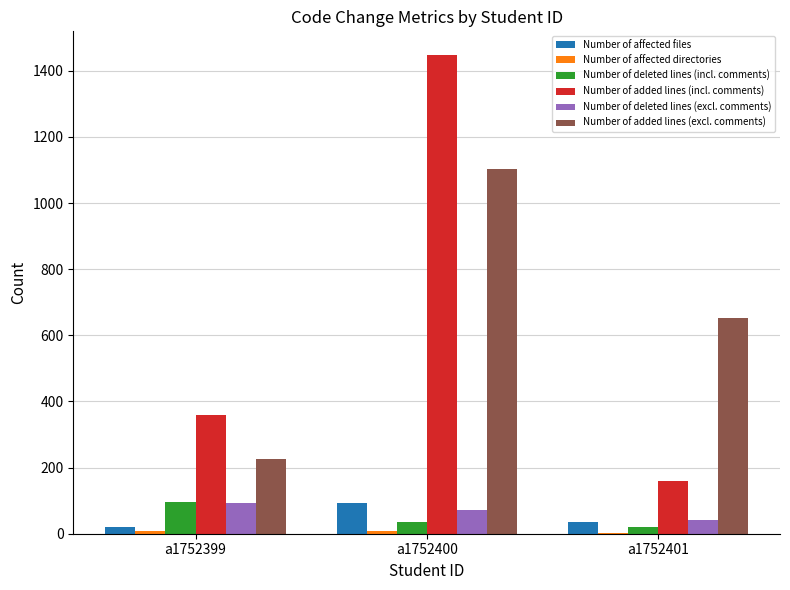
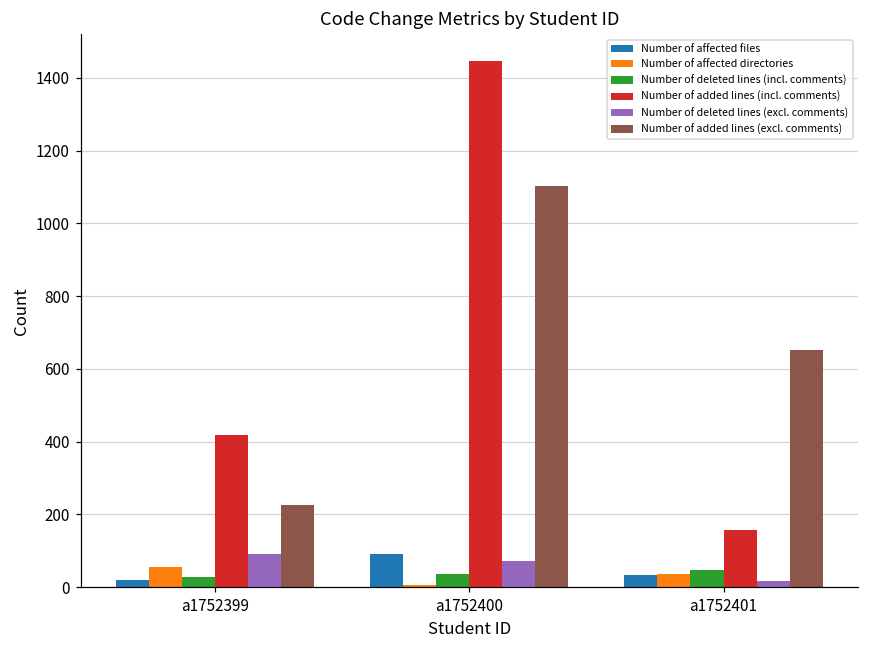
Number of affected directories, a1752399: 10 -> 50
Number of deleted lines (incl. comments), a1752399: 100 -> 30
Number of added lines (incl. comments), a1752399: 360 -> 420
Number of affected directories, a1752401: 0 -> 40
Number of deleted lines (incl. comments), a1752401: 20 -> 50
Number of deleted lines (excl. comments), a1752401: 40 -> 20
